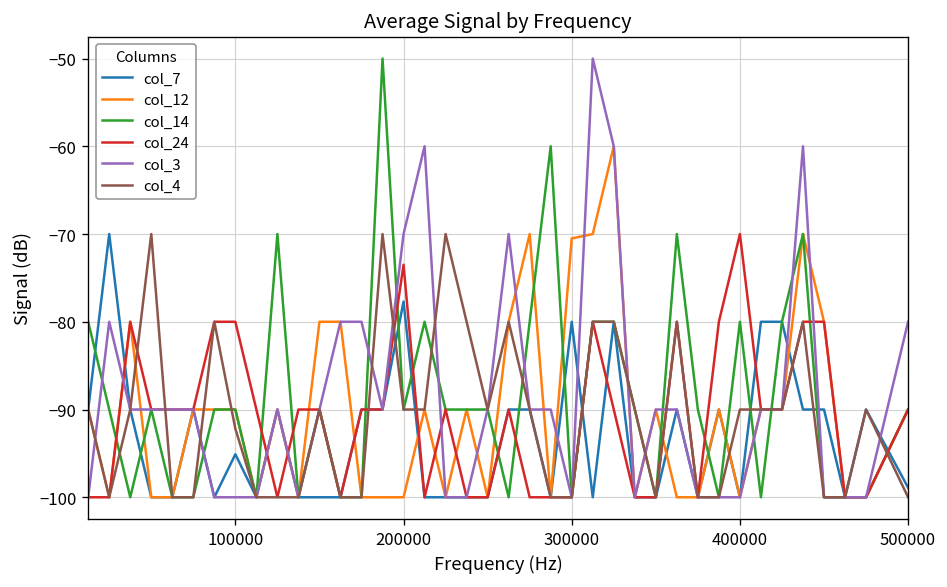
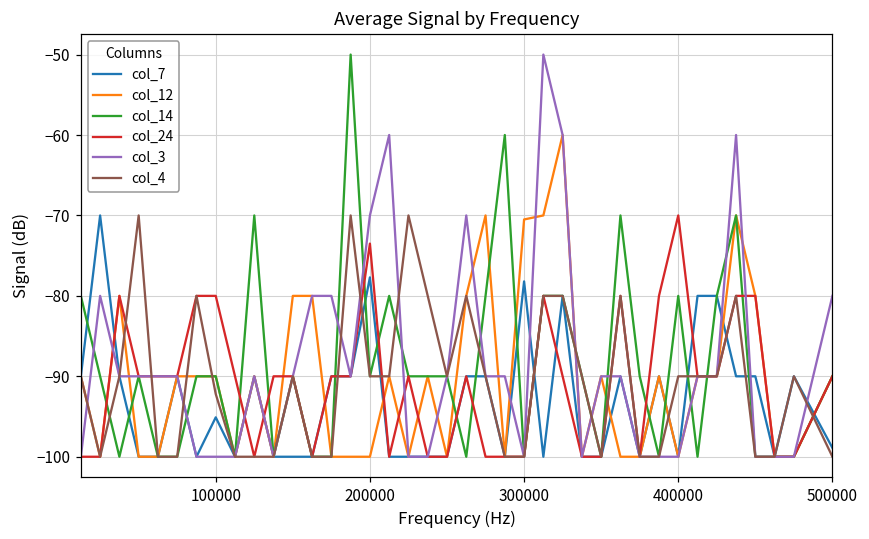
col_7, 300000: -80 -> -78
